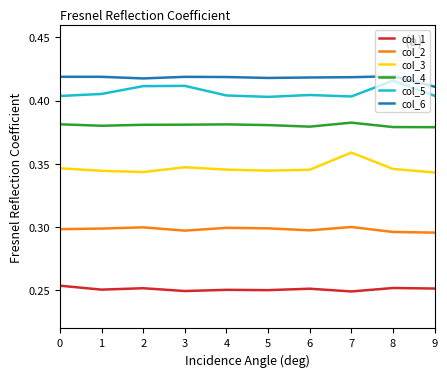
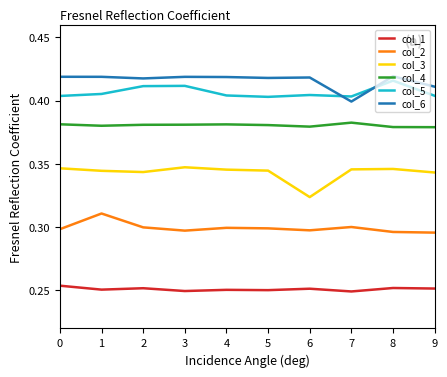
col_2, 1: 0.299 -> 0.311
col_3, 6: 0.345 -> 0.324
col_3, 7: 0.359 -> 0.346
col_6, 7: 0.419 -> 0.399
